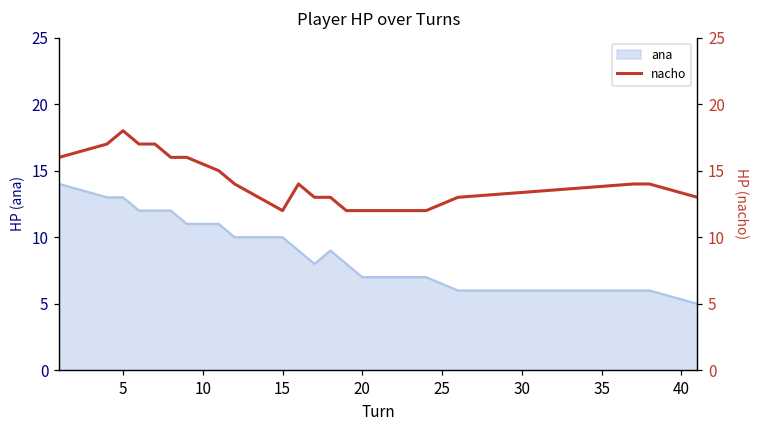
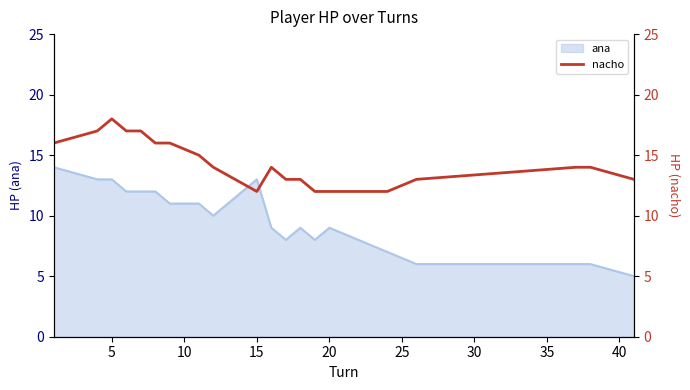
ana, 15: 10 -> 13
ana, 20: 7 -> 9
